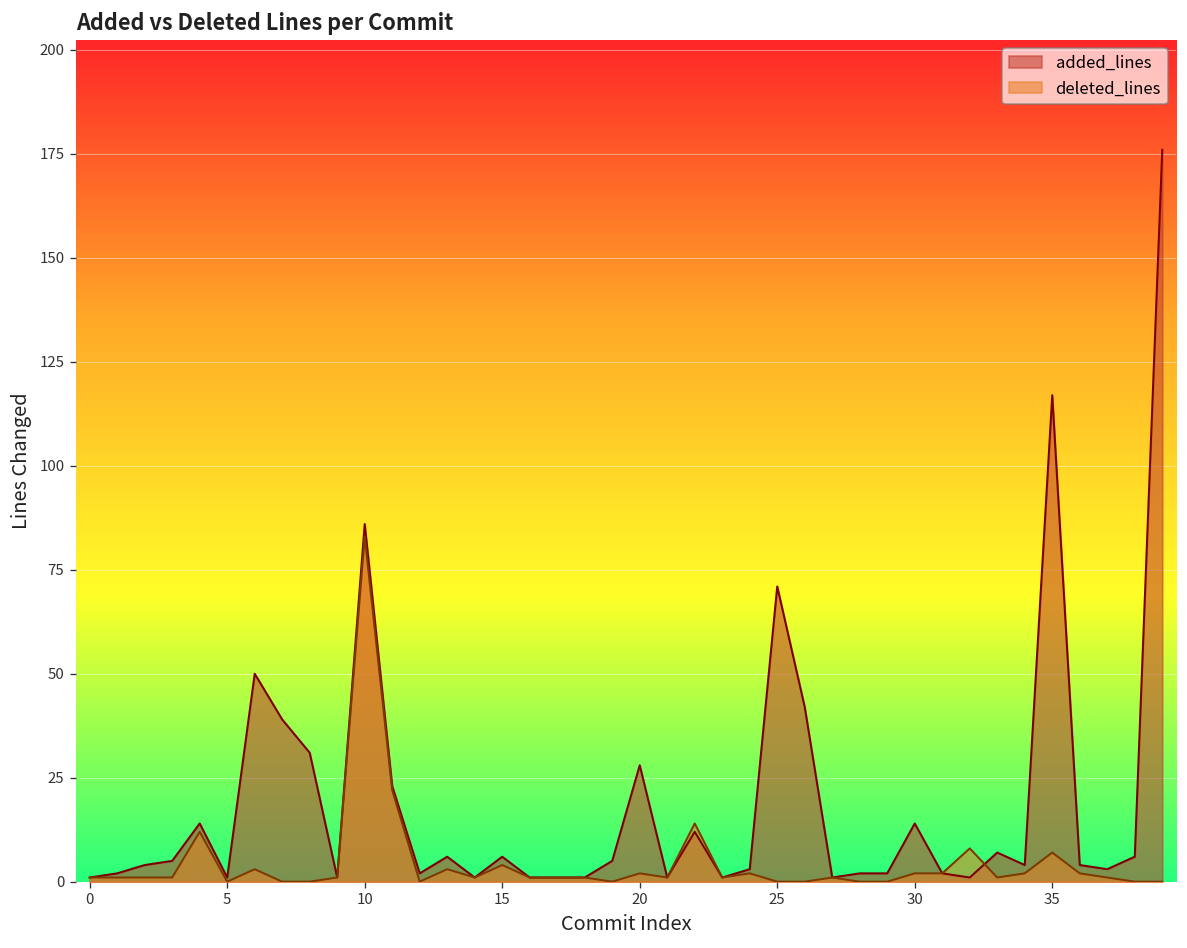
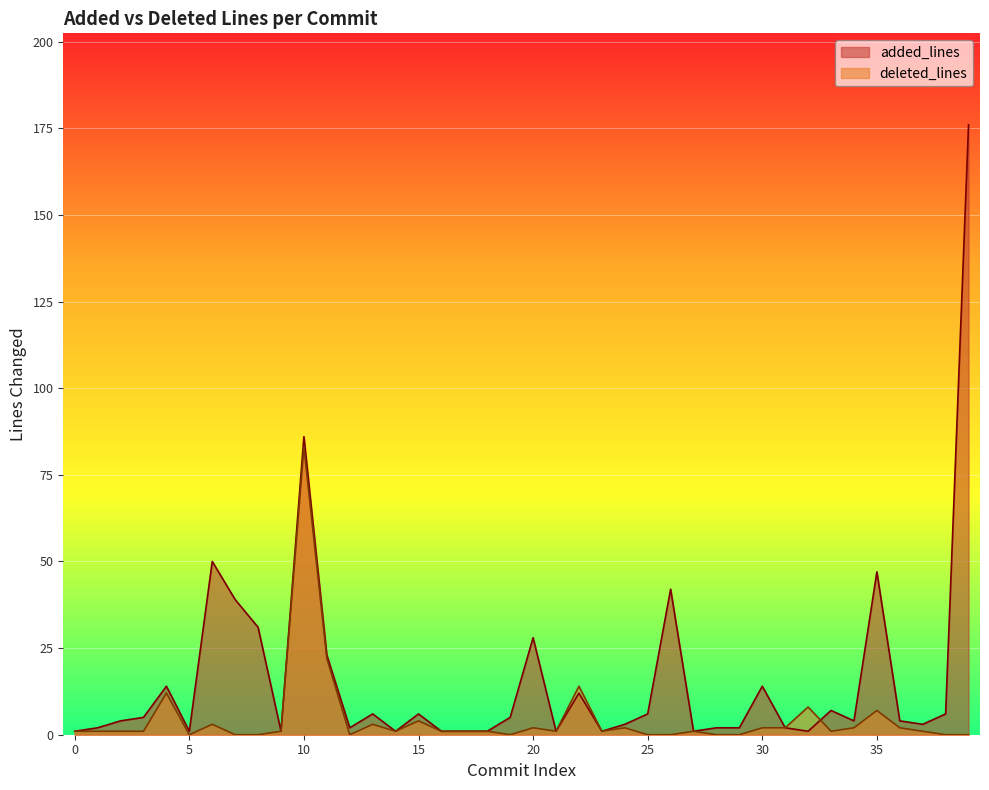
added_lines, 25: 71 -> 6
added_lines, 35: 117 -> 47
